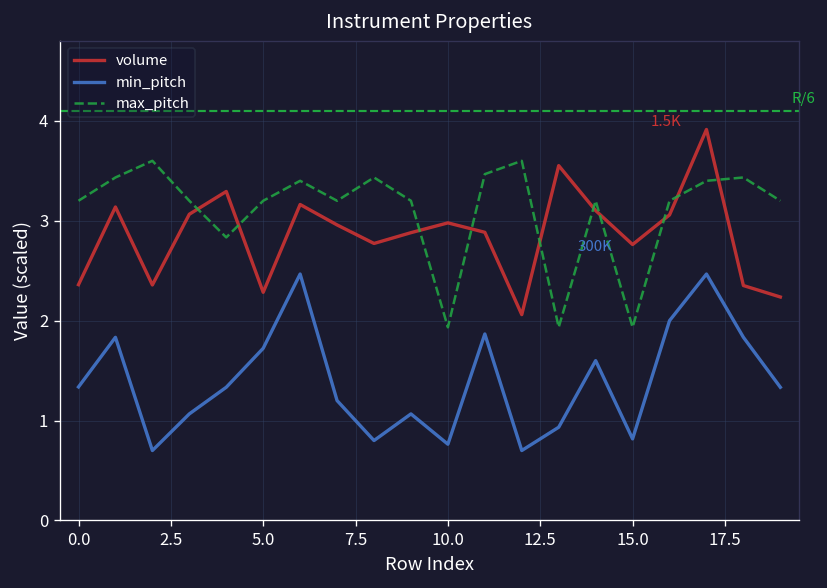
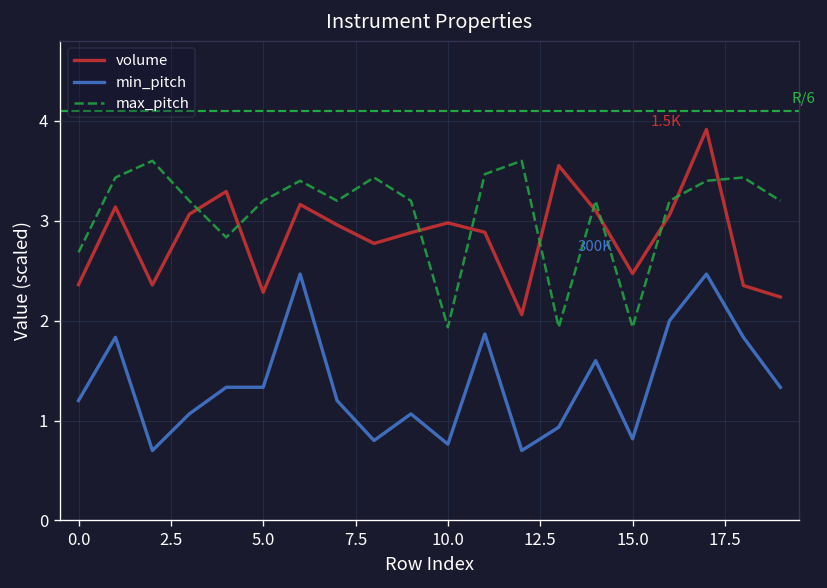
min_pitch, 0.0: 1.3 -> 1.2
max_pitch, 0.0: 3.2 -> 2.7
min_pitch, 5.0: 1.7 -> 1.3
volume, 15.0: 2.8 -> 2.5
